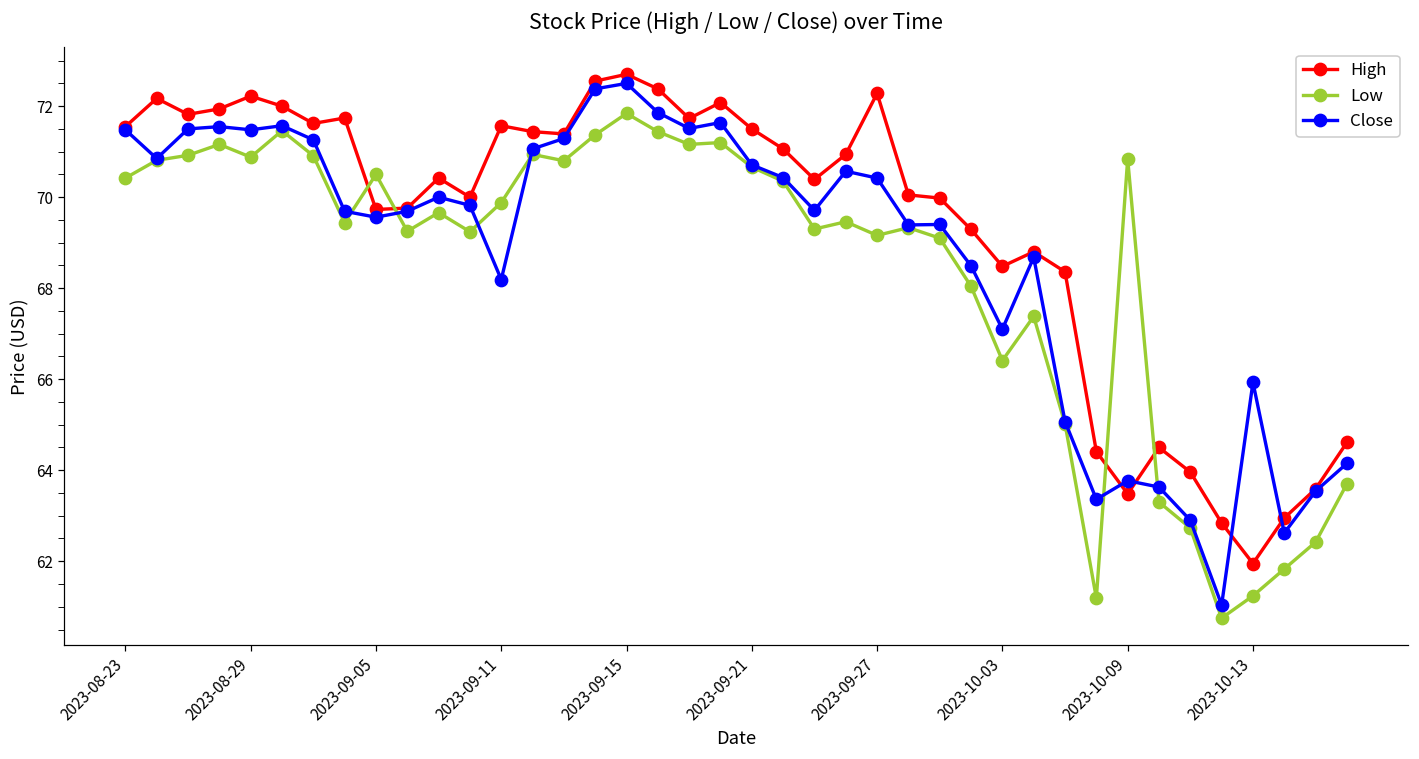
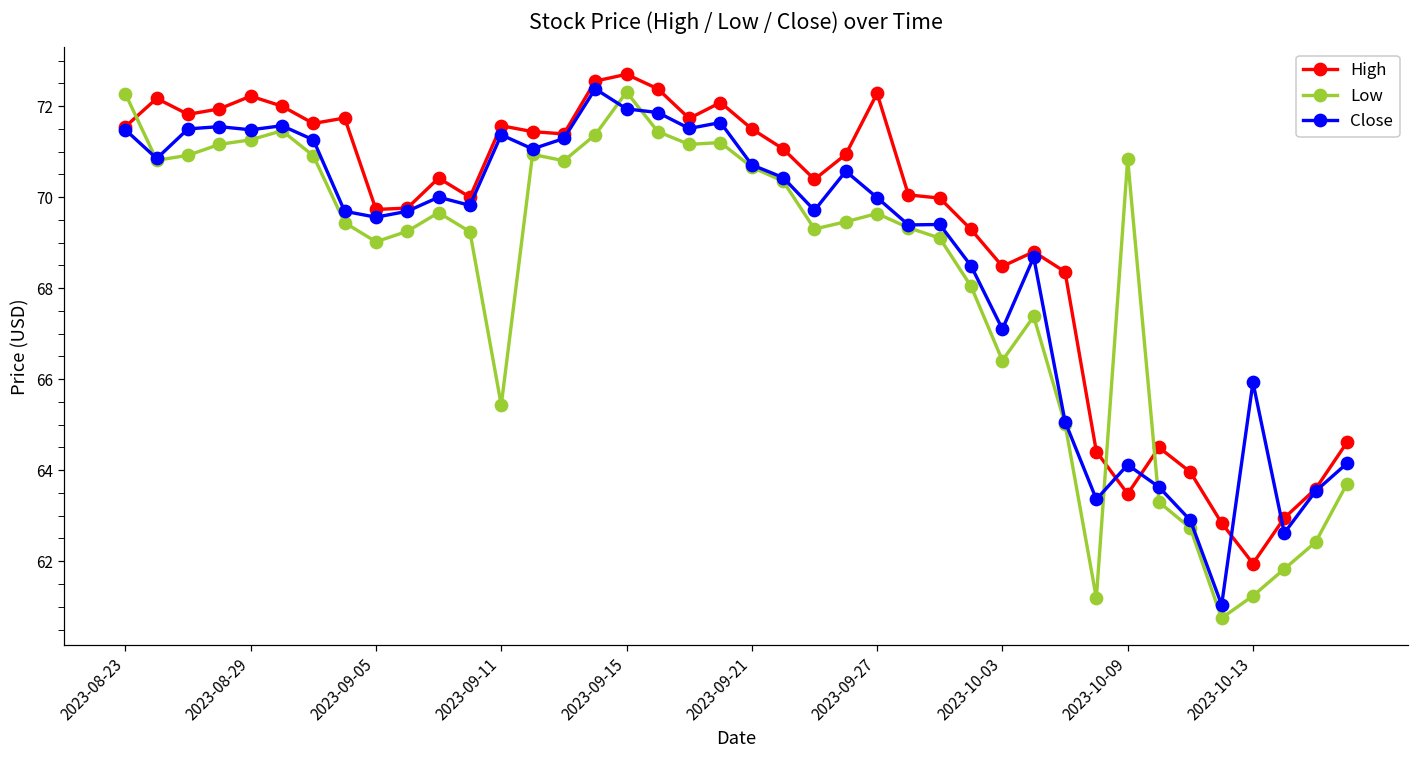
Low, 2023-08-23: 70.4 -> 72.3
Low, 2023-08-29: 70.9 -> 71.3
Low, 2023-09-05: 70.5 -> 69.0
Low, 2023-09-11: 69.9 -> 65.4
Close, 2023-09-11: 68.2 -> 71.4
Low, 2023-09-15: 71.8 -> 72.3
Close, 2023-09-15: 72.5 -> 71.9
Low, 2023-09-27: 69.2 -> 69.6
Close, 2023-09-27: 70.4 -> 70.0
Close, 2023-10-09: 63.8 -> 64.1
